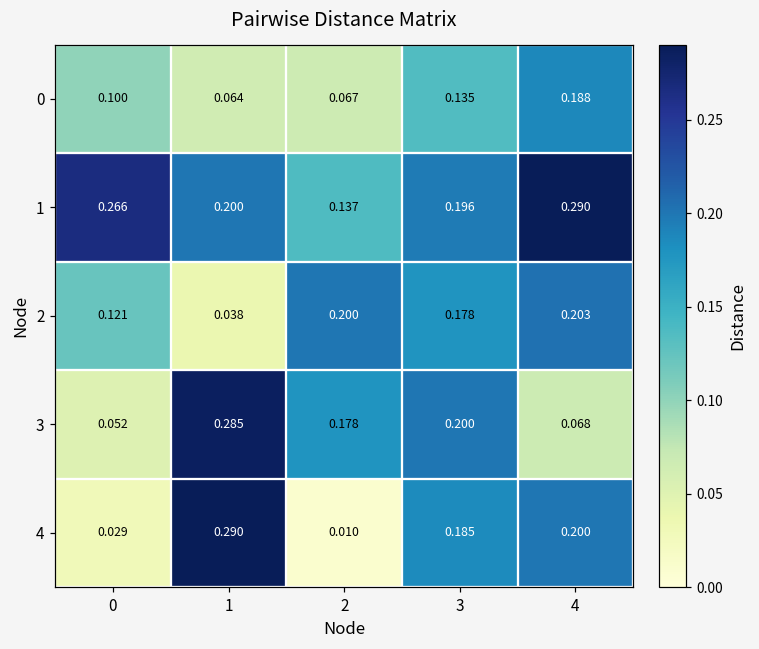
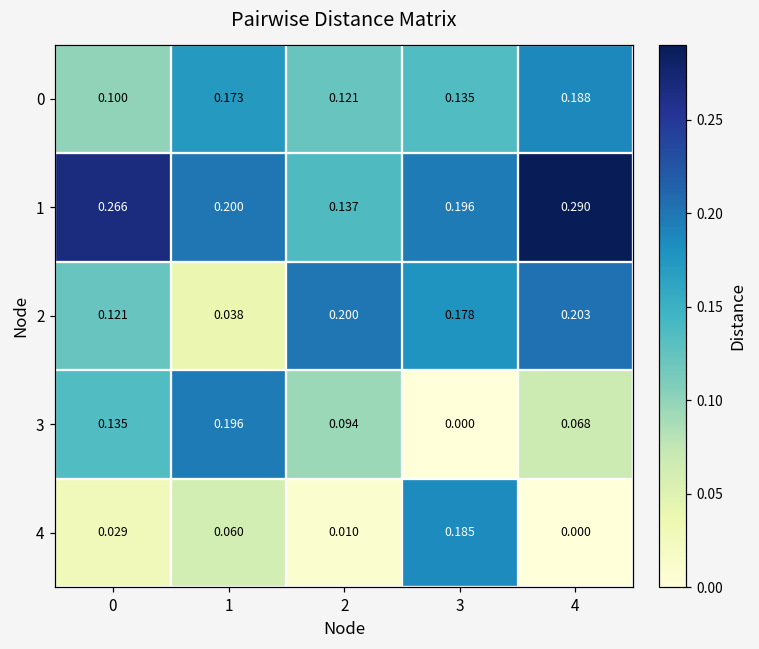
0, 1: 0.064 -> 0.173
0, 2: 0.067 -> 0.121
3, 0: 0.052 -> 0.135
3, 1: 0.285 -> 0.196
3, 2: 0.178 -> 0.094
3, 3: 0.200 -> 0.000
4, 1: 0.290 -> 0.060
4, 4: 0.200 -> 0.000
